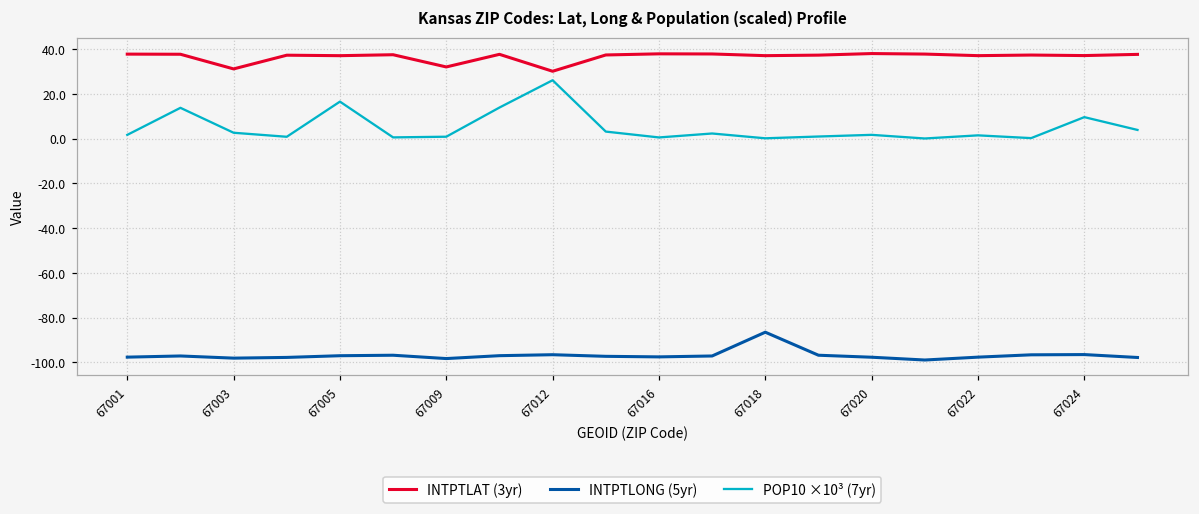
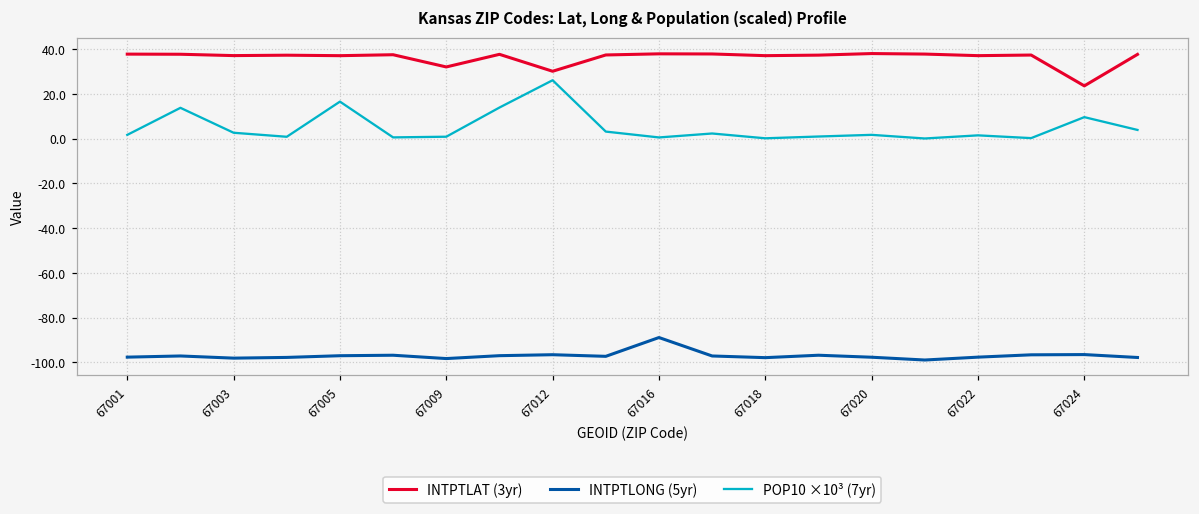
INTPTLAT (3yr), 67003: 31 -> 37
INTPTLONG (5yr), 67016: -98 -> -89
INTPTLONG (5yr), 67018: -86 -> -98
INTPTLAT (3yr), 67024: 37 -> 24
